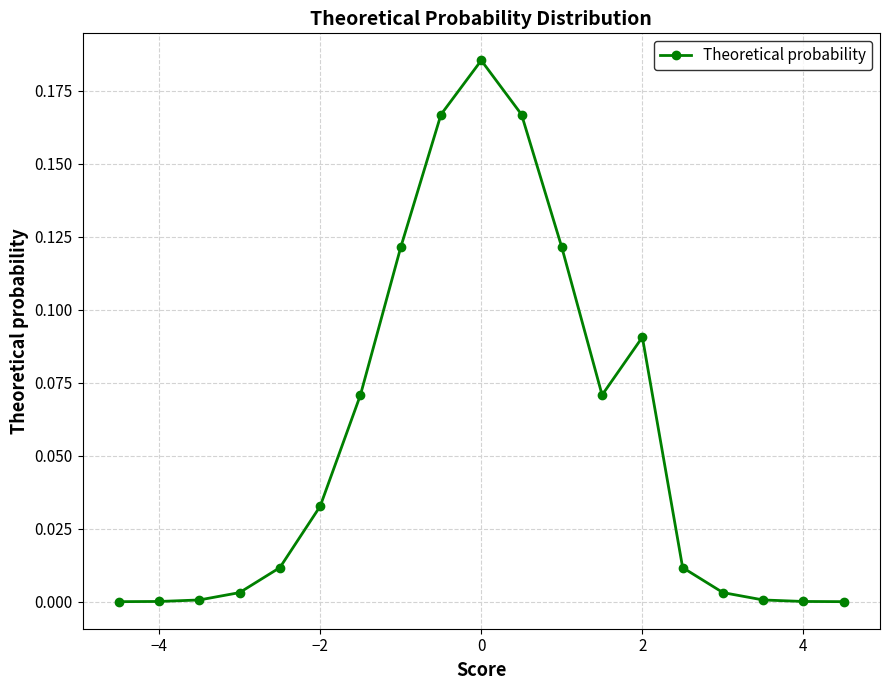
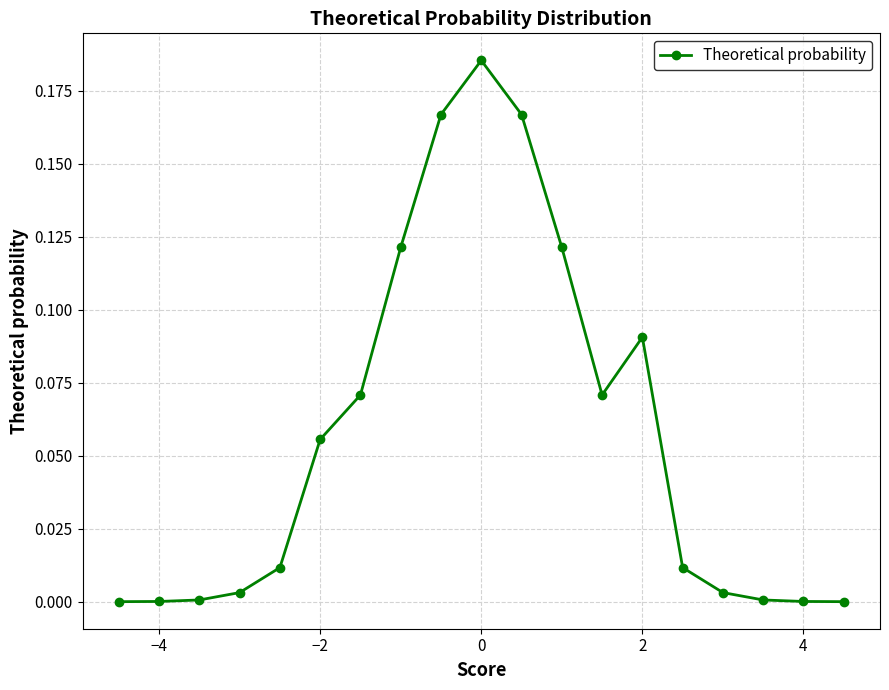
−2: 0.033 -> 0.056
